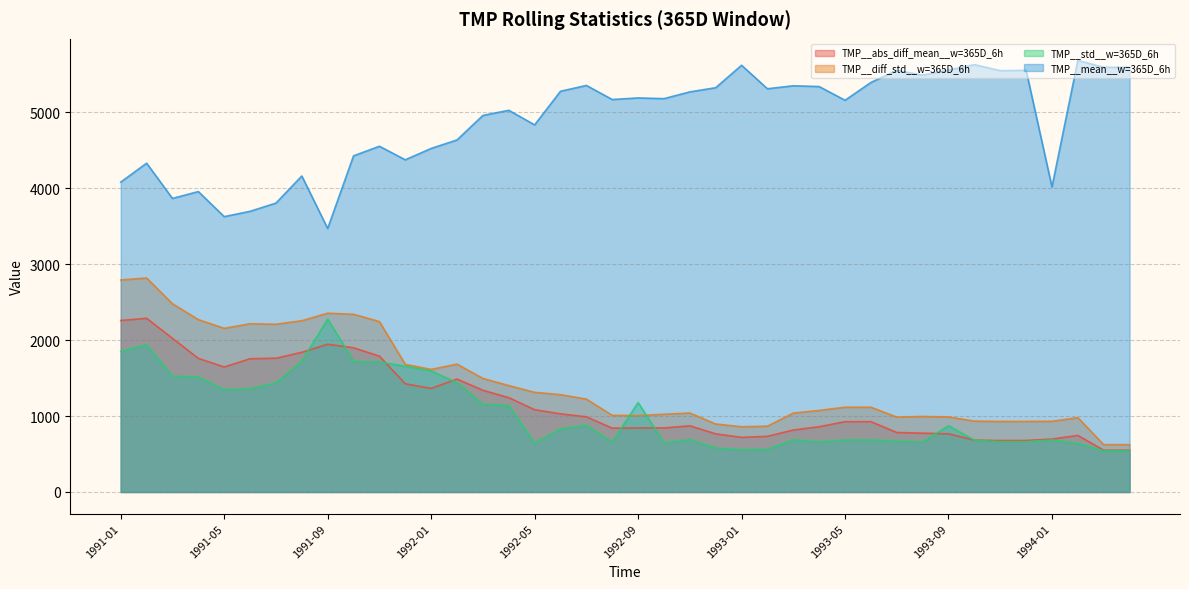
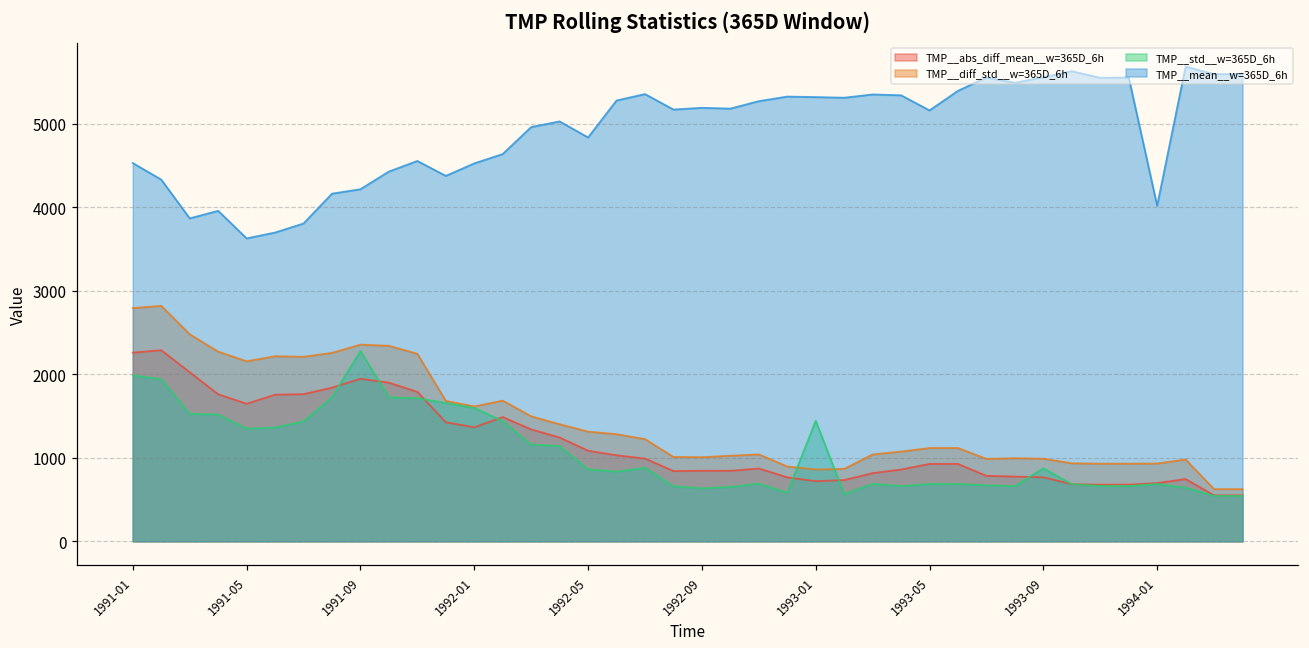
TMP__std__w=365D_6h, 1991-01: 1900 -> 2000
TMP__mean__w=365D_6h, 1991-01: 4100 -> 4500
TMP__mean__w=365D_6h, 1991-09: 3500 -> 4200
TMP__std__w=365D_6h, 1992-05: 600 -> 900
TMP__std__w=365D_6h, 1992-09: 1200 -> 600
TMP__std__w=365D_6h, 1993-01: 600 -> 1400
TMP__mean__w=365D_6h, 1993-01: 5600 -> 5300
